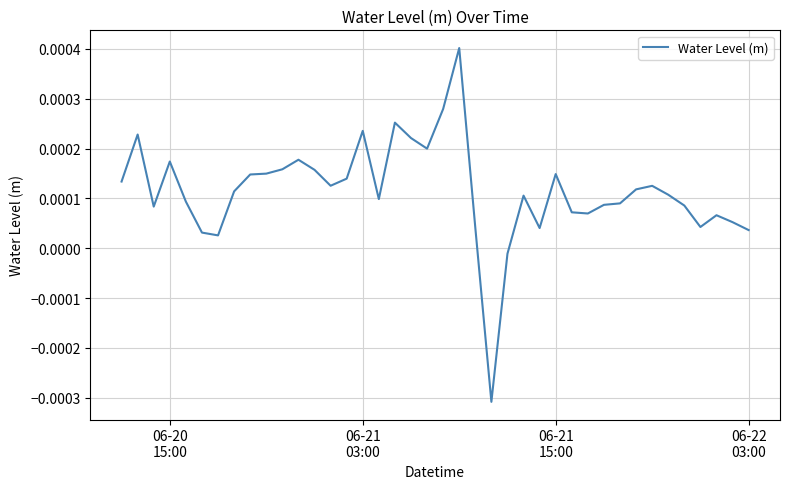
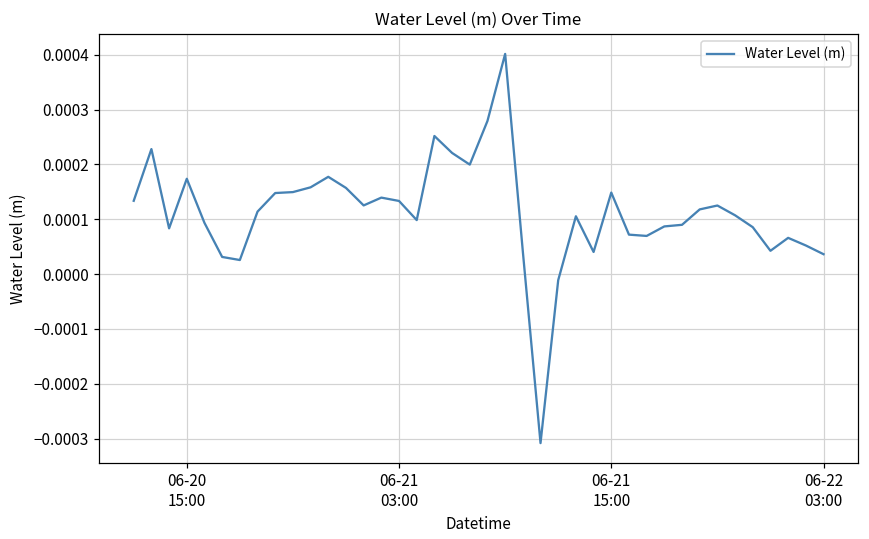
06-21 03:00: 0.00024 -> 0.00013
